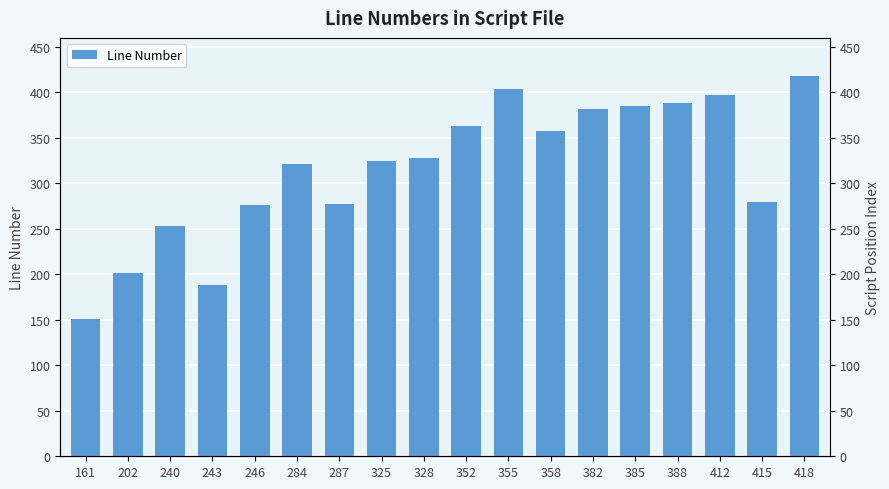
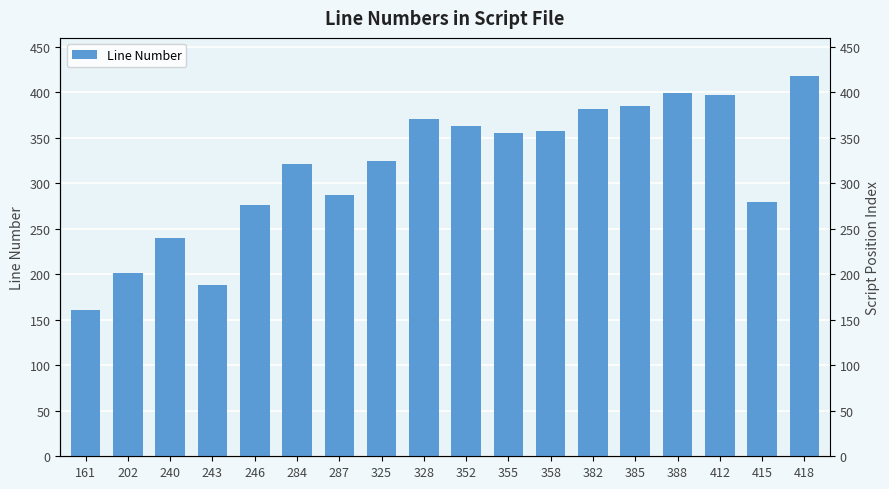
161: 150 -> 160
240: 250 -> 240
287: 280 -> 290
328: 330 -> 370
355: 400 -> 360
388: 390 -> 400
